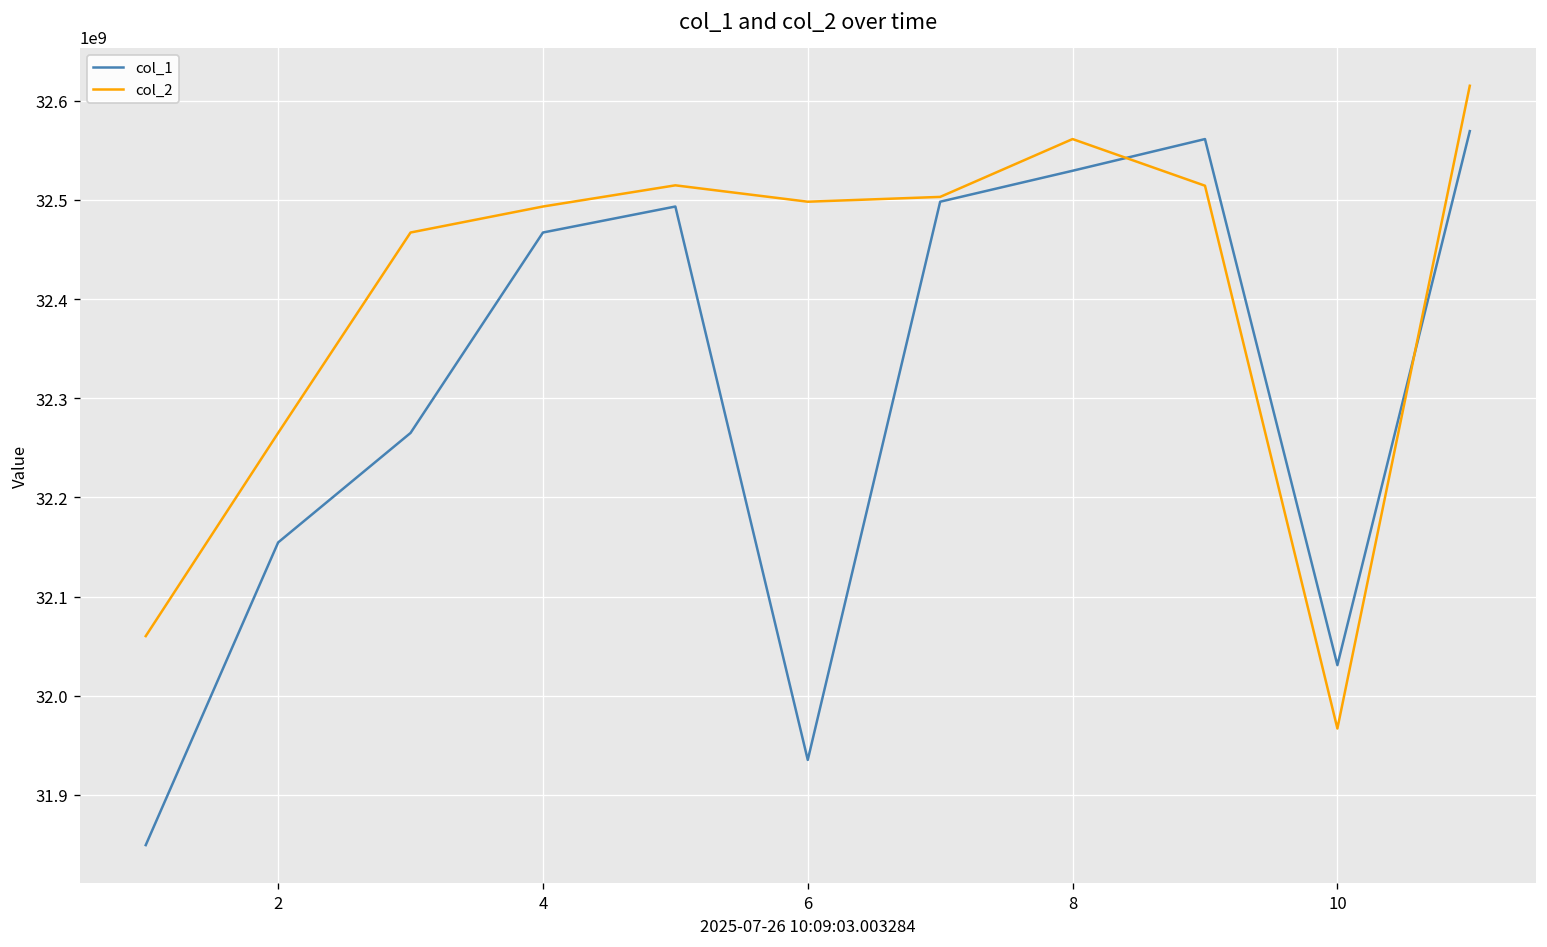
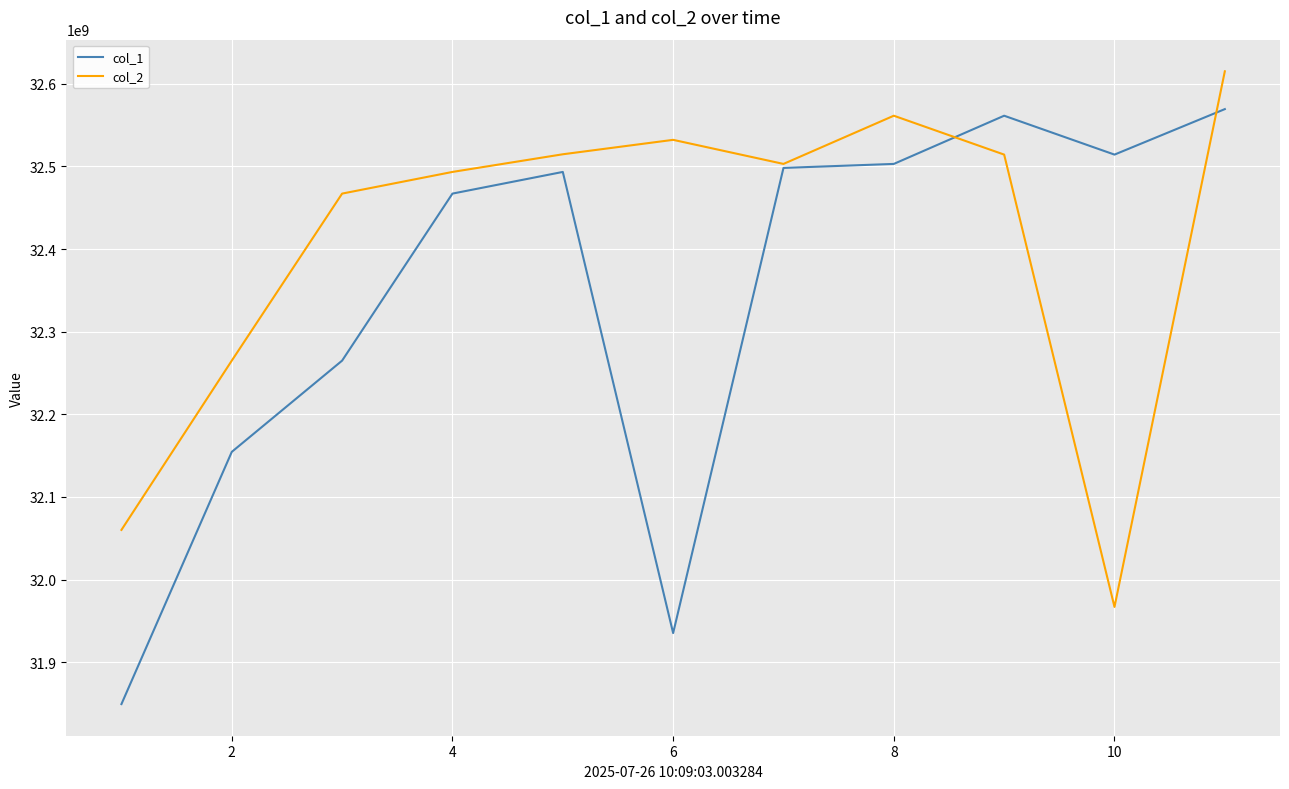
col_2, 6: 32500000000 -> 32530000000
col_1, 8: 32530000000 -> 32500000000
col_1, 10: 32030000000 -> 32510000000
